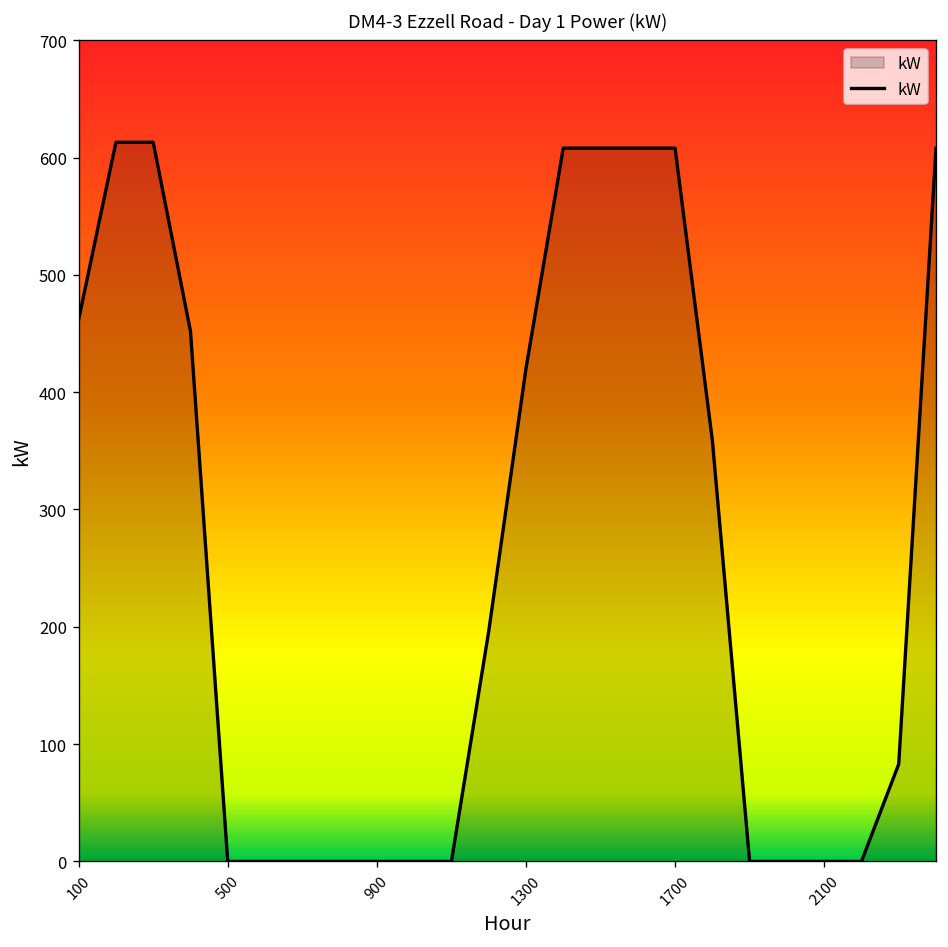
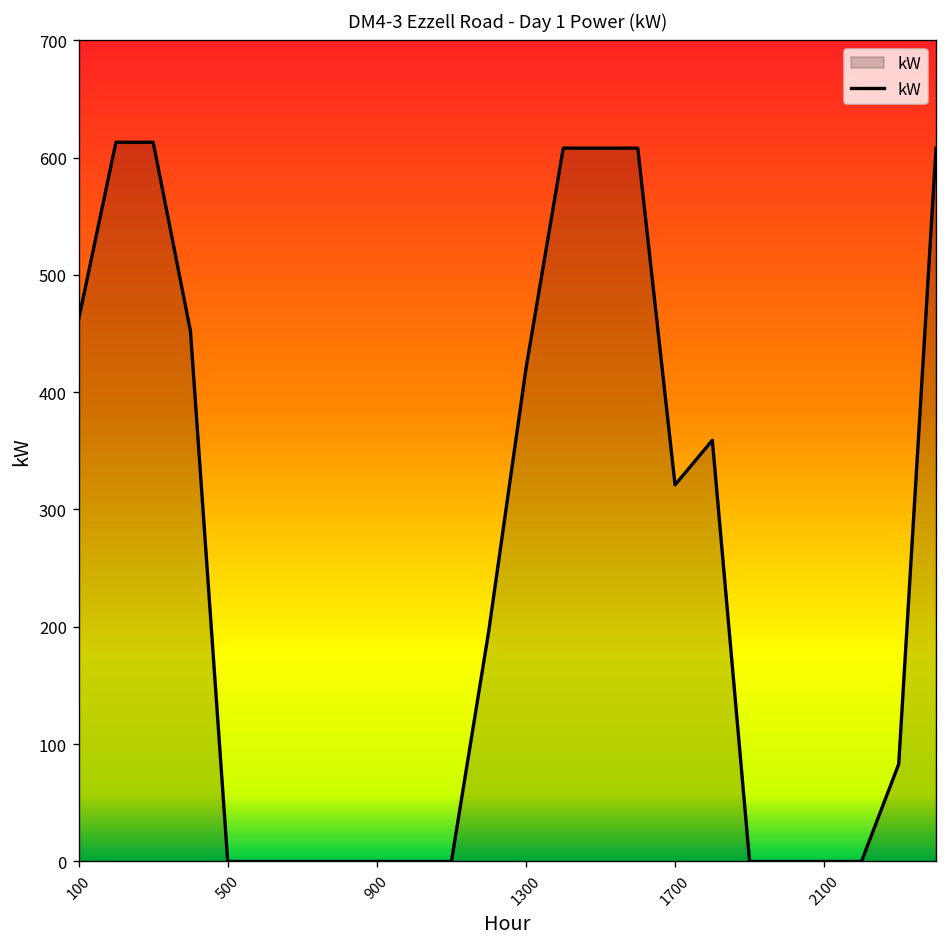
1700: 610 -> 320
